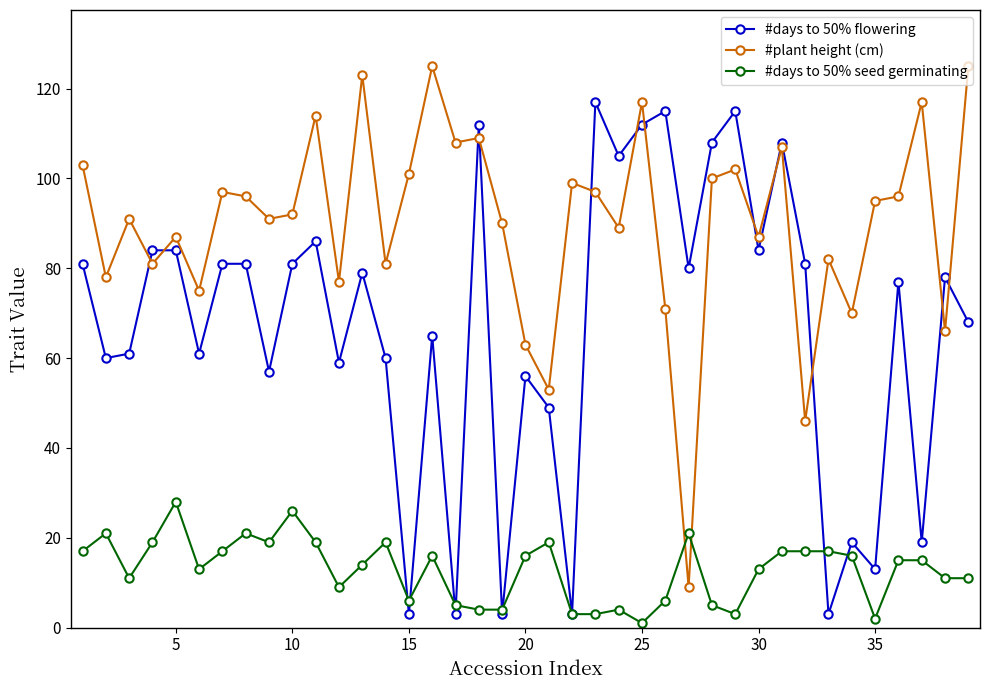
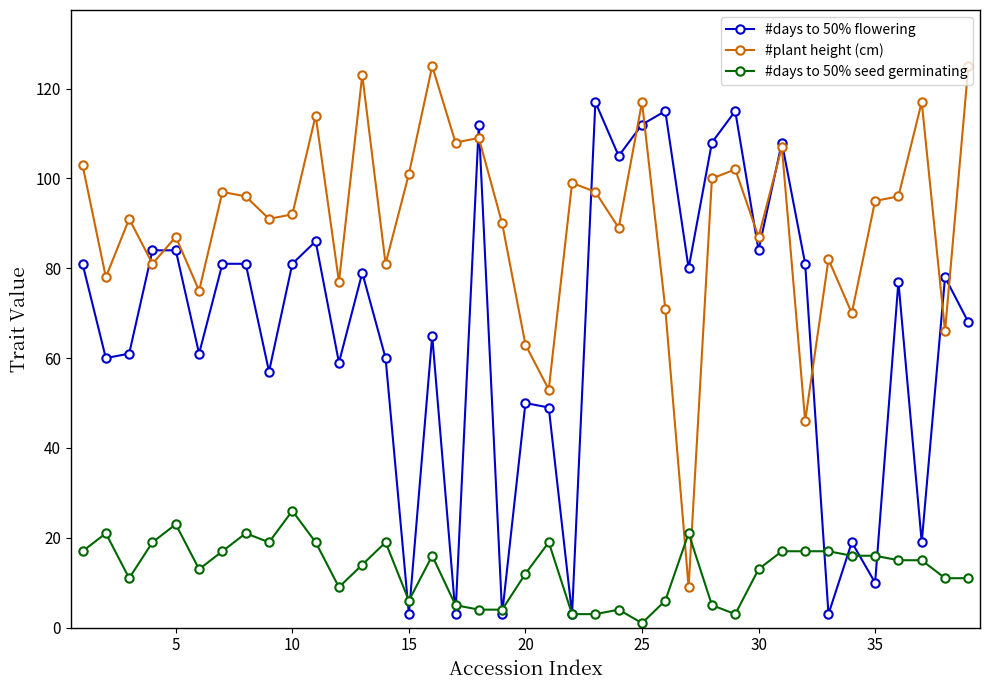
#days to 50% seed germinating, 5: 28 -> 23
#days to 50% flowering, 20: 56 -> 50
#days to 50% seed germinating, 20: 16 -> 12
#days to 50% flowering, 35: 13 -> 10
#days to 50% seed germinating, 35: 2 -> 16
